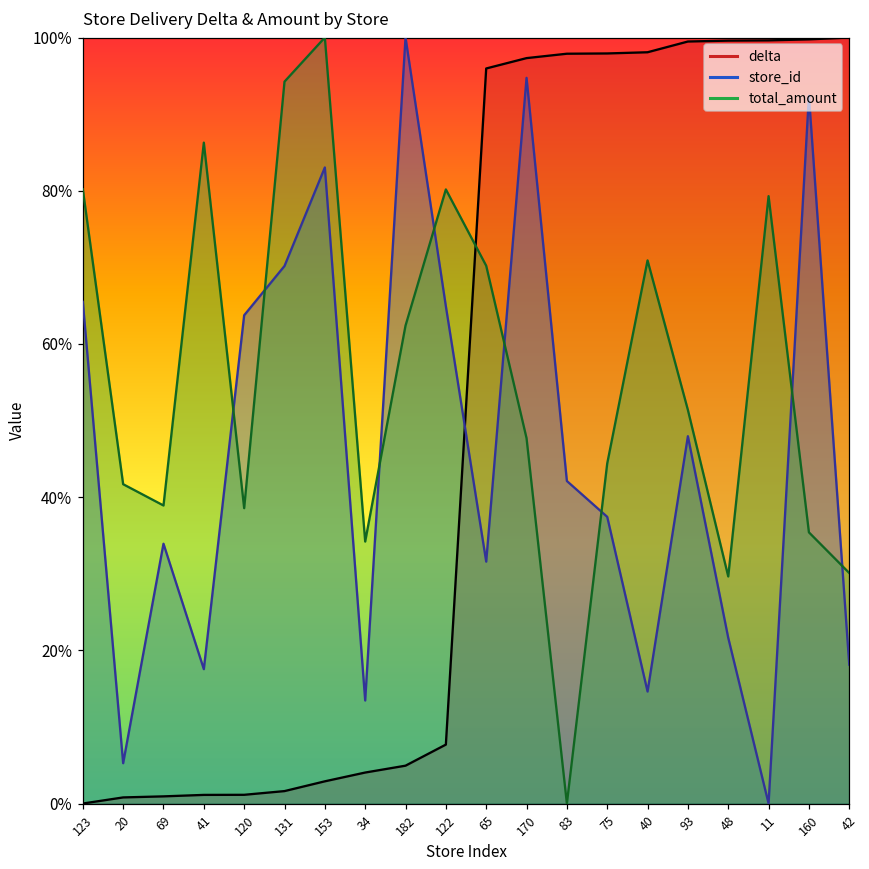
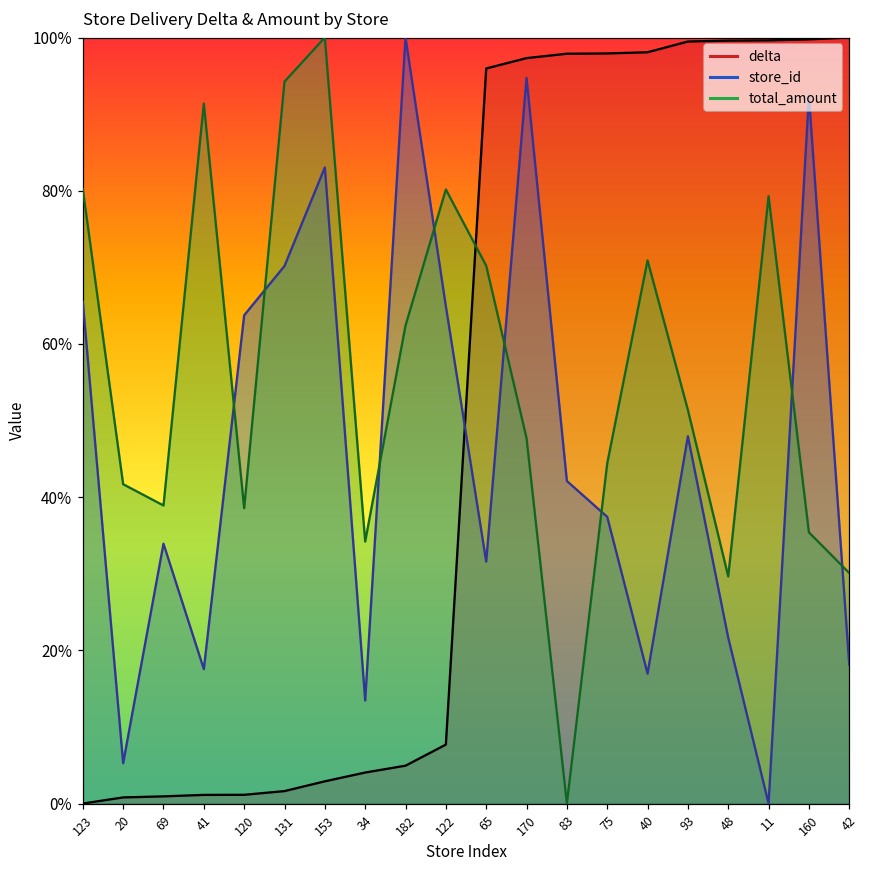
total_amount, 41: 86% -> 91%
store_id, 40: 15% -> 17%
